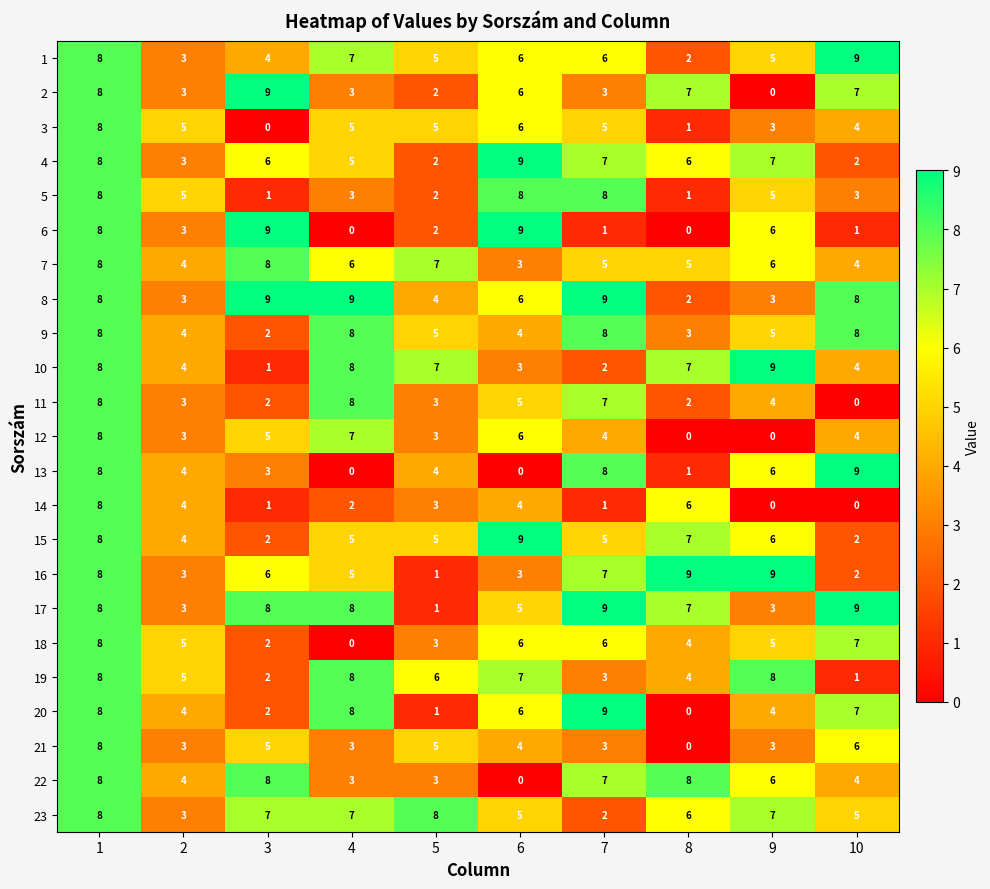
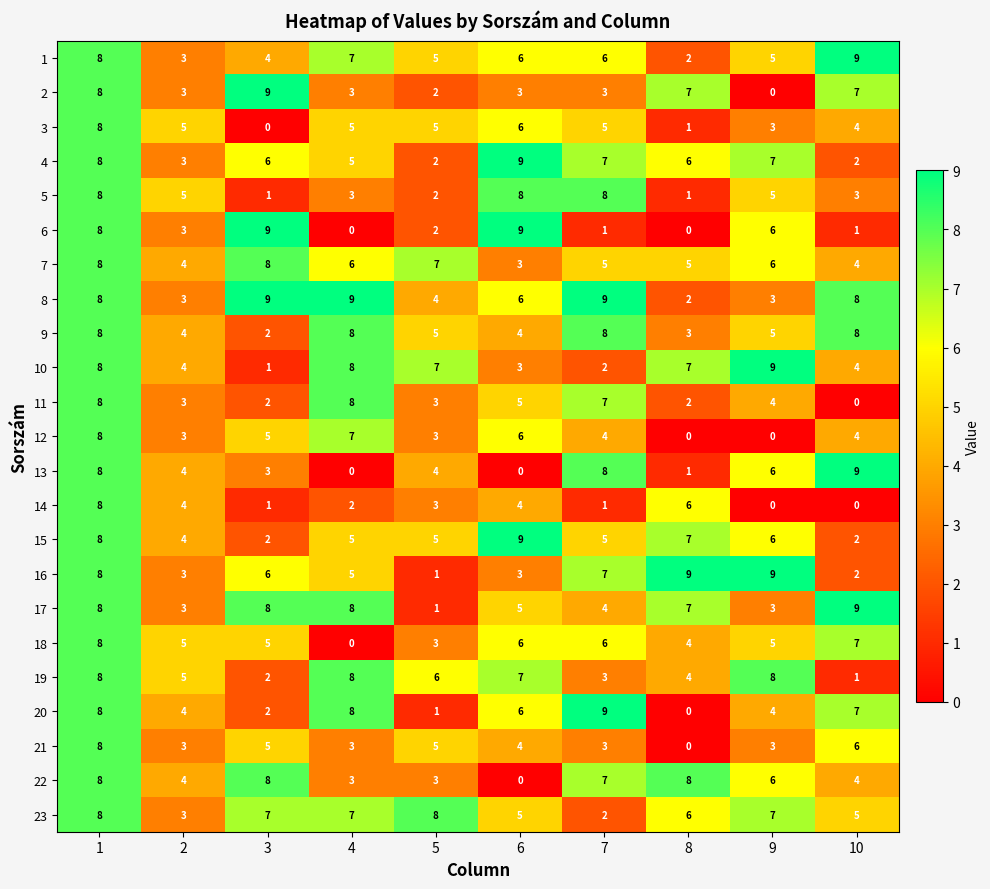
2, 6: 6 -> 3
17, 7: 9 -> 4
18, 3: 2 -> 5
